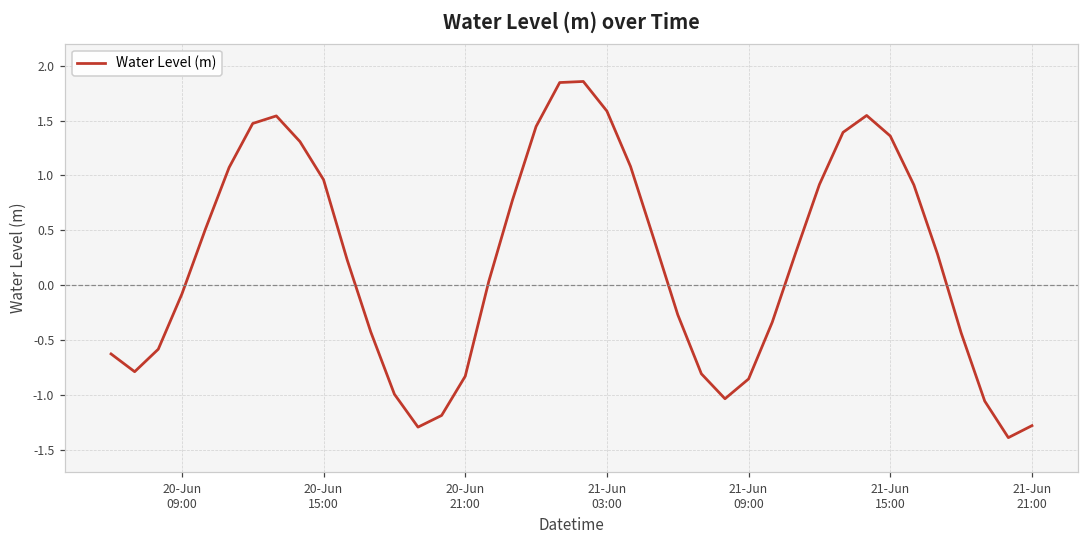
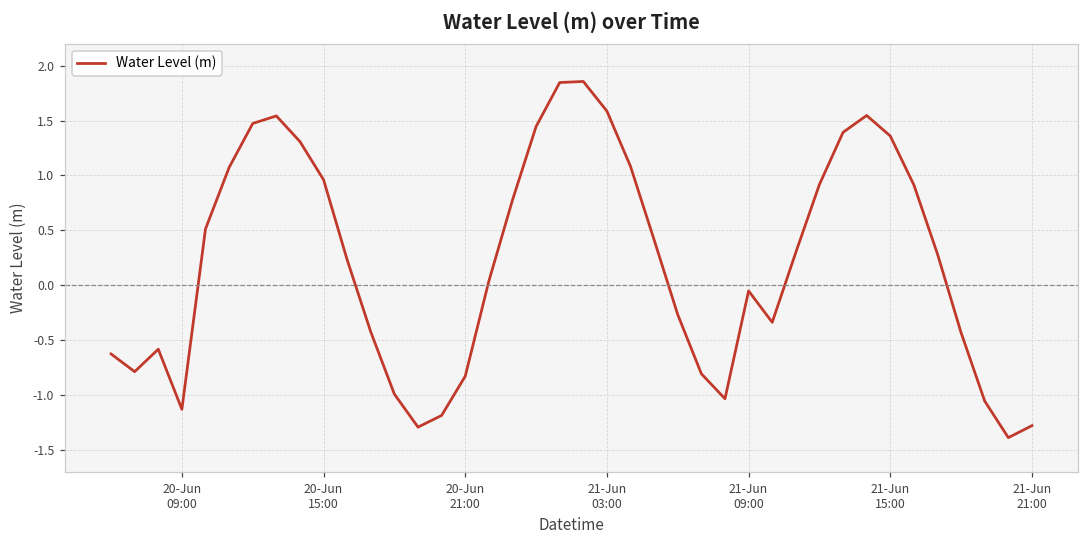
20-Jun 09:00: -0.1 -> -1.1
21-Jun 09:00: -0.9 -> -0.1
